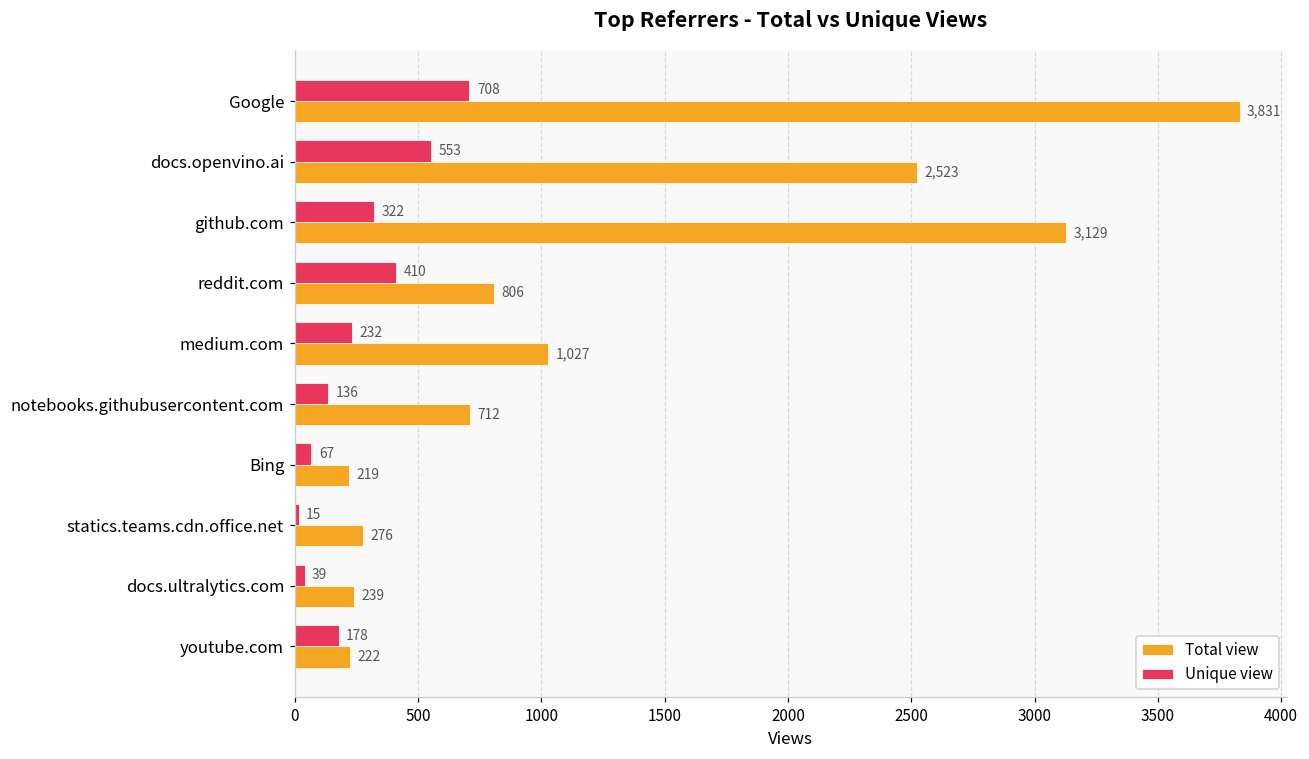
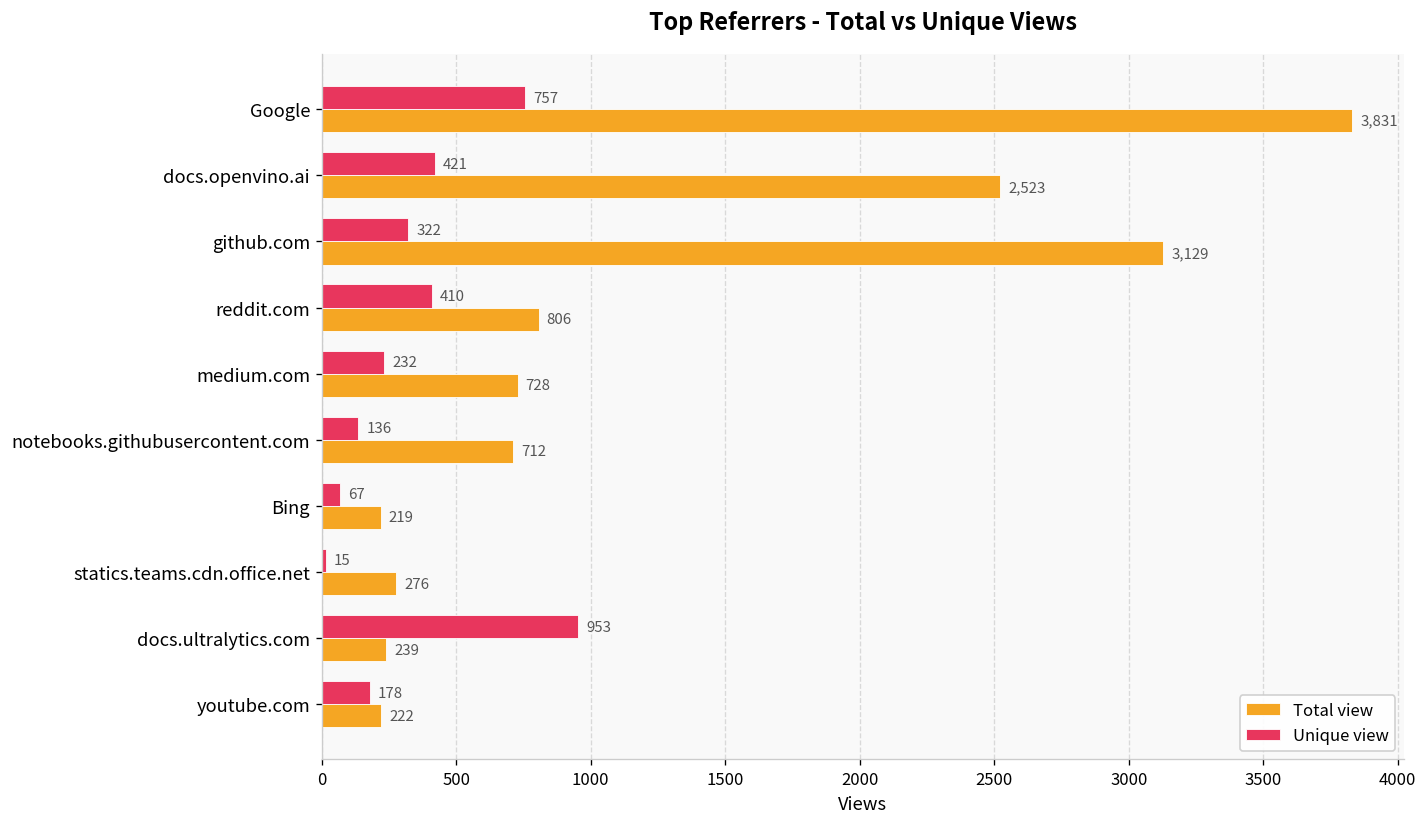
Unique view, Google: 708 -> 757
Unique view, docs.openvino.ai: 553 -> 421
Total view, medium.com: 1,027 -> 728
Unique view, docs.ultralytics.com: 39 -> 953
